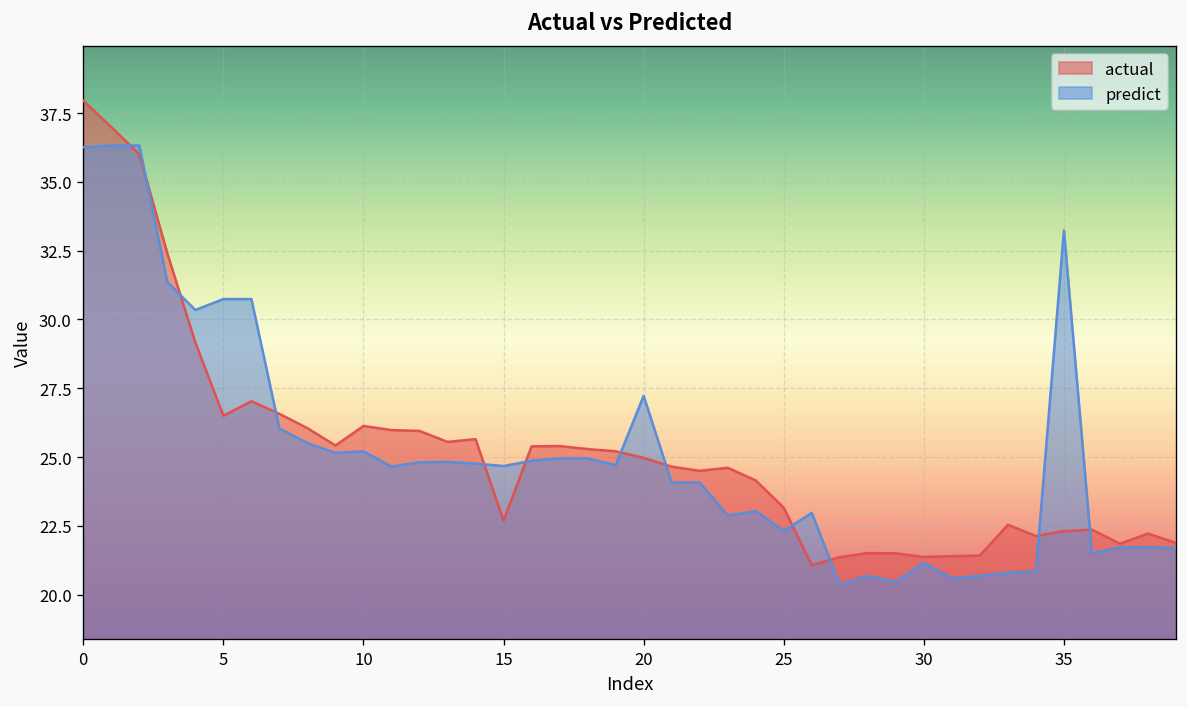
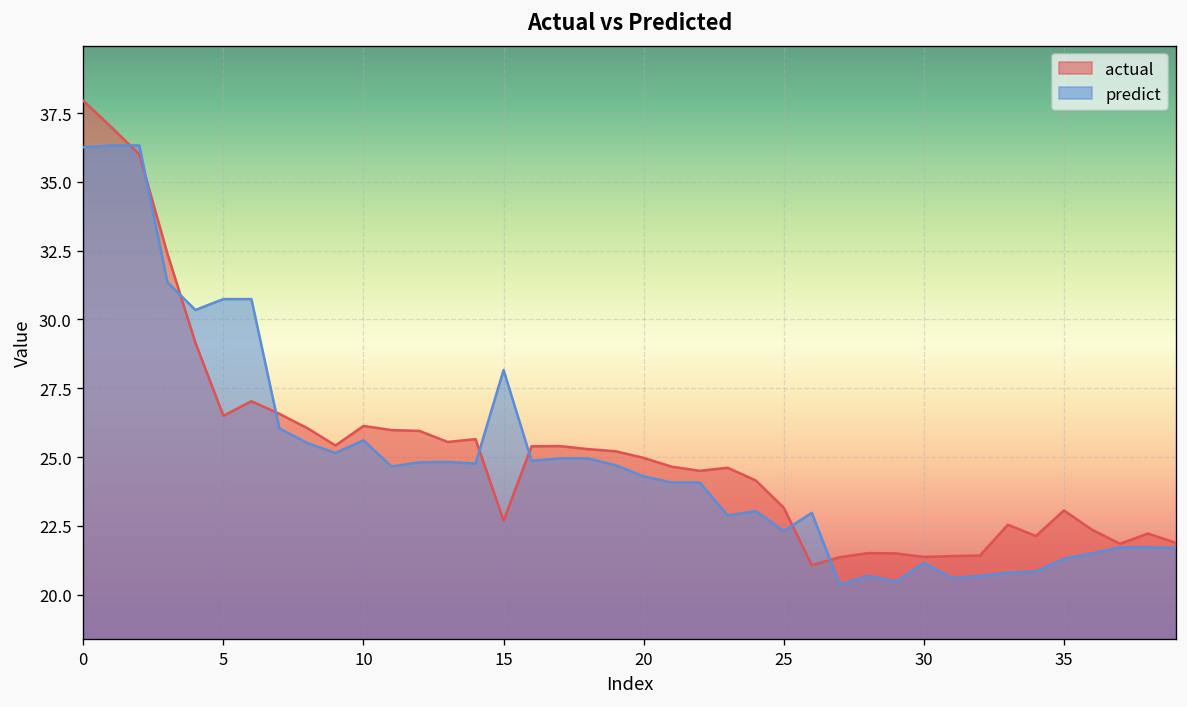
predict, 10: 25.2 -> 25.6
predict, 15: 24.7 -> 28.2
predict, 20: 27.2 -> 24.3
actual, 35: 22.3 -> 23.1
predict, 35: 33.2 -> 21.3
